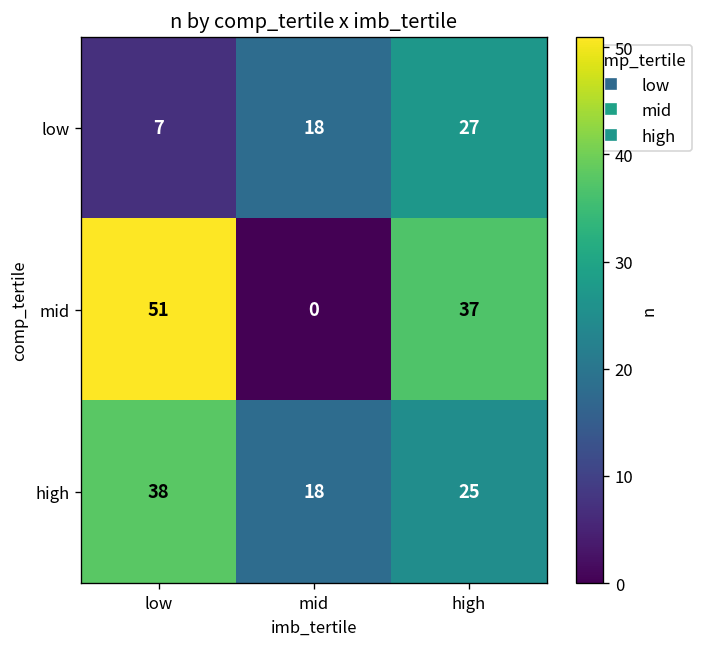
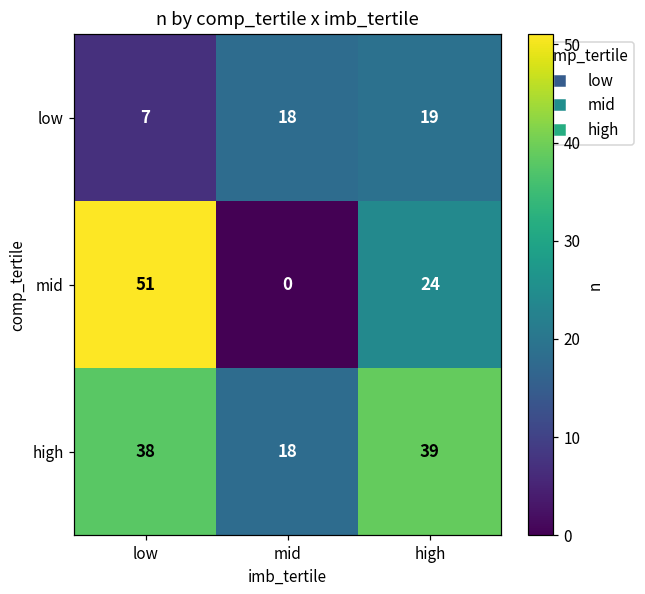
low, high: 27 -> 19
mid, high: 37 -> 24
high, high: 25 -> 39
